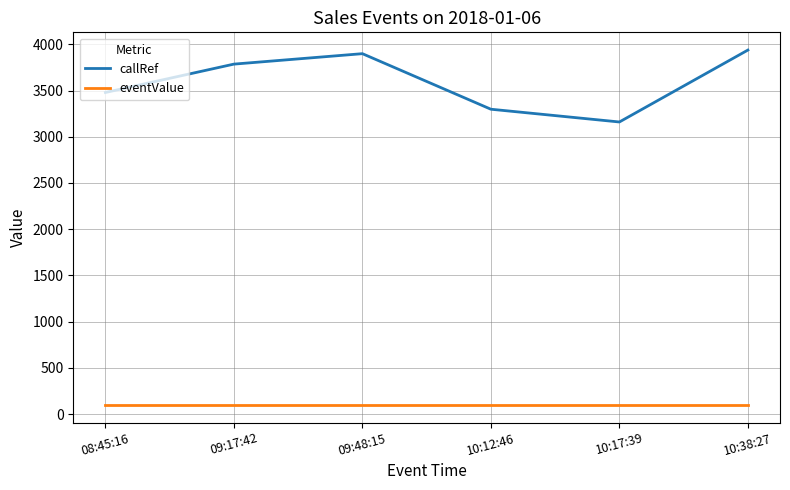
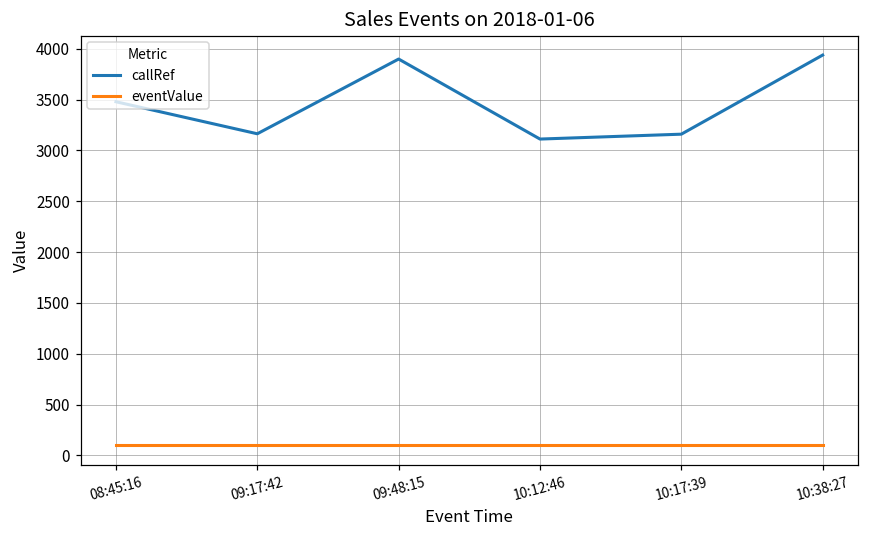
callRef, 09:17:42: 3800 -> 3200
callRef, 10:12:46: 3300 -> 3100
